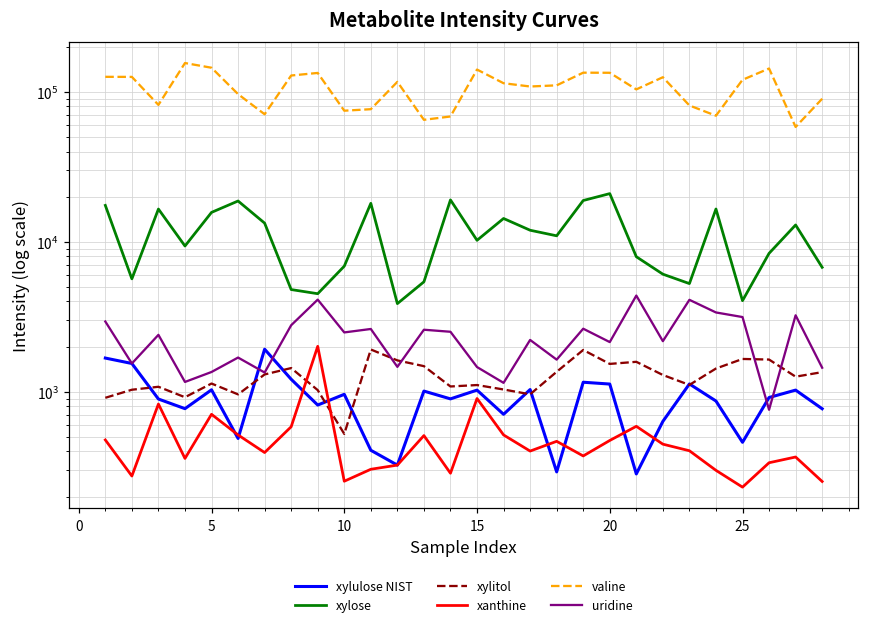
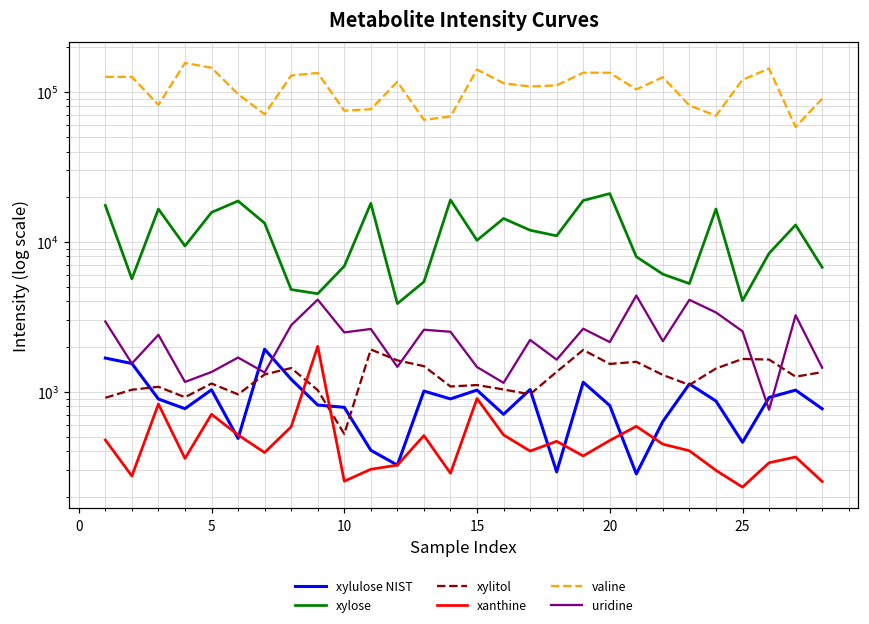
xylulose NIST, 10: 1000 -> 800
xylulose NIST, 20: 1100 -> 800
uridine, 25: 3100 -> 2500
